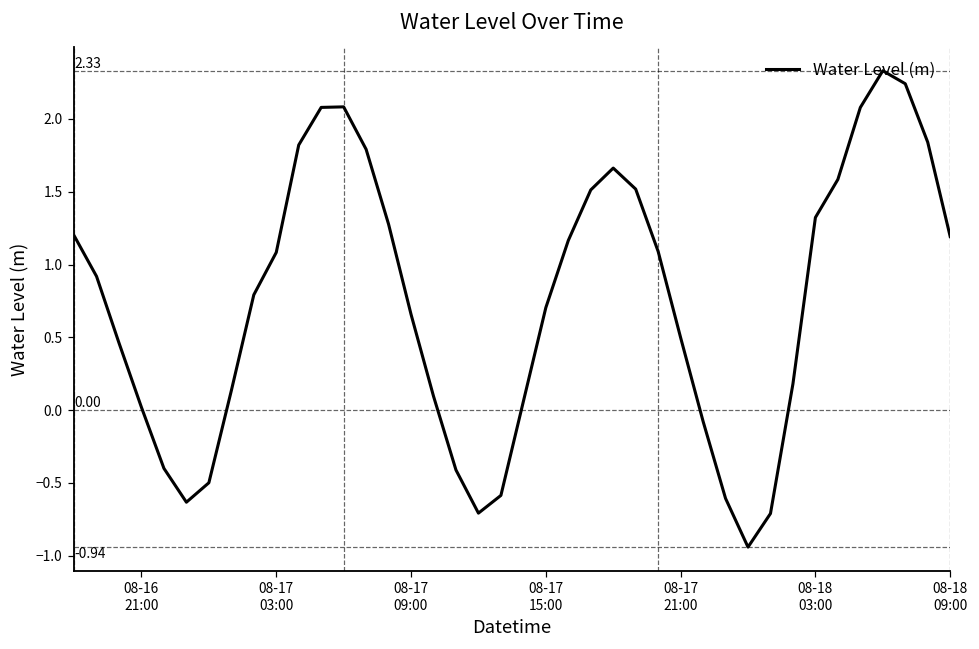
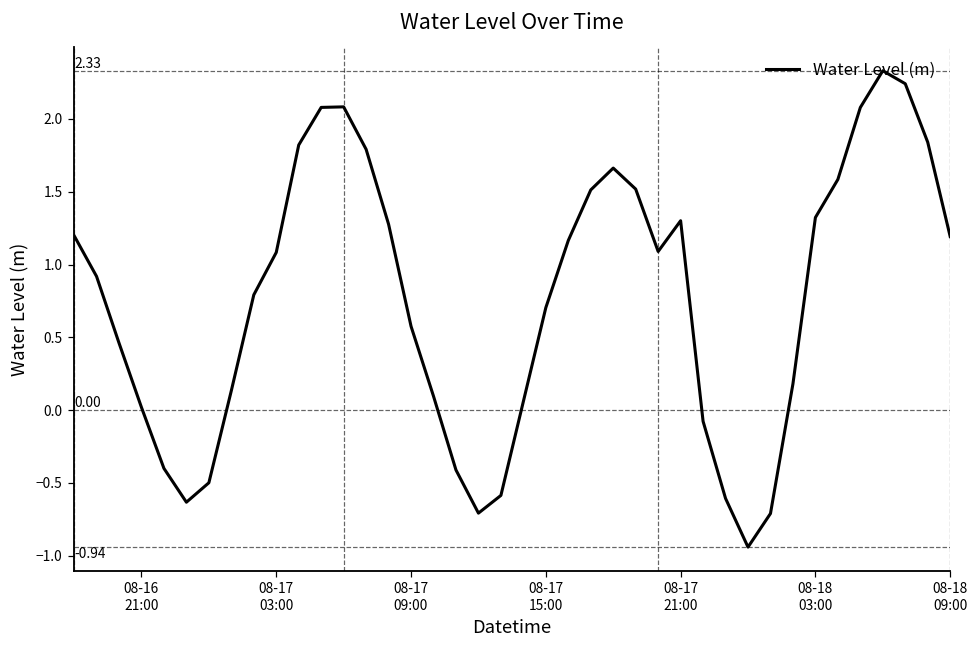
08-17 09:00: 0.66 -> 0.58
08-17 21:00: 0.50 -> 1.30
